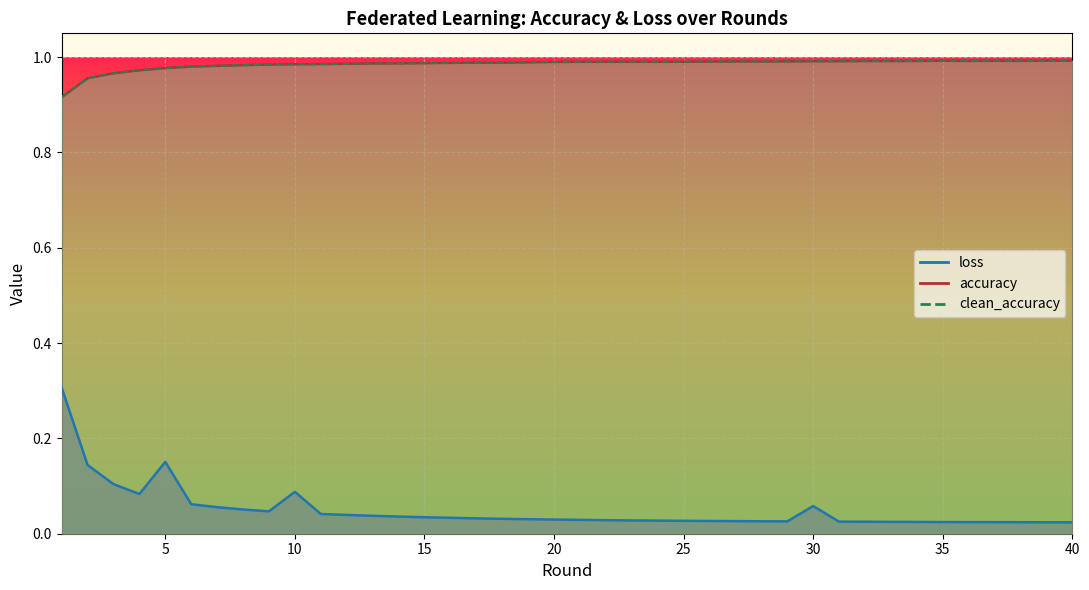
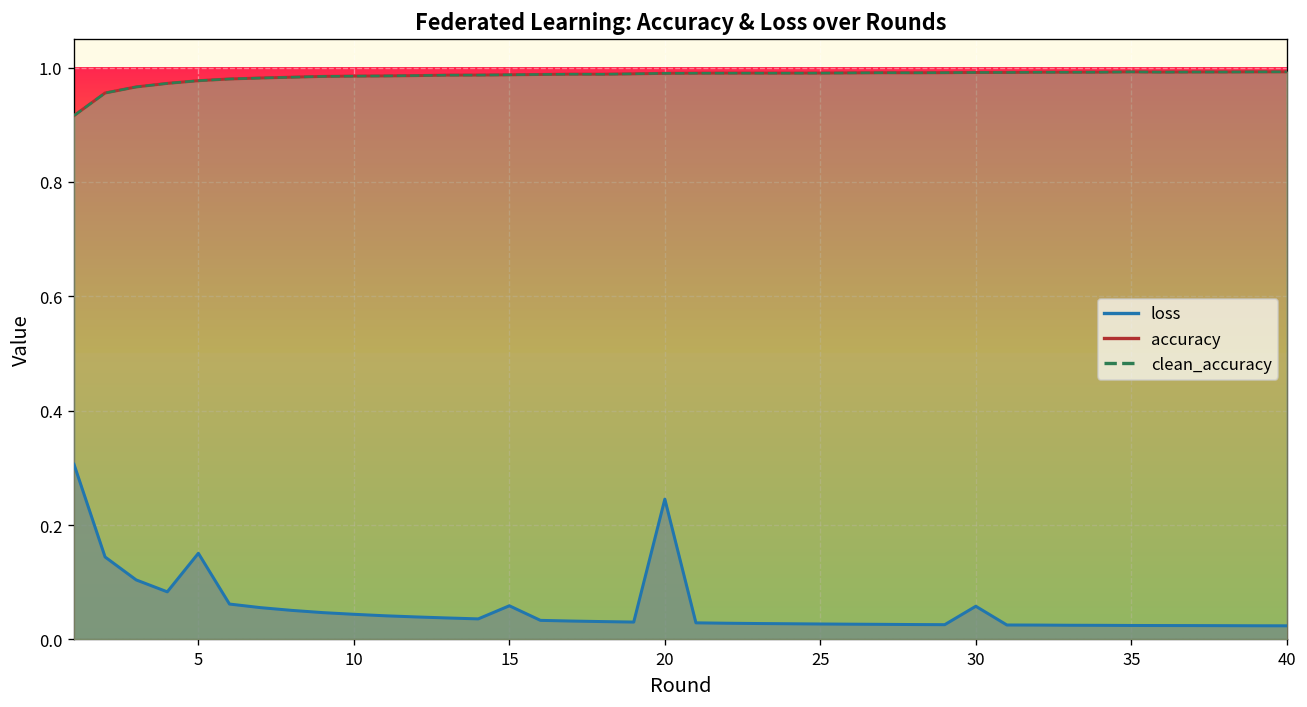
loss, 10: 0.09 -> 0.04
loss, 15: 0.03 -> 0.06
loss, 20: 0.03 -> 0.25
